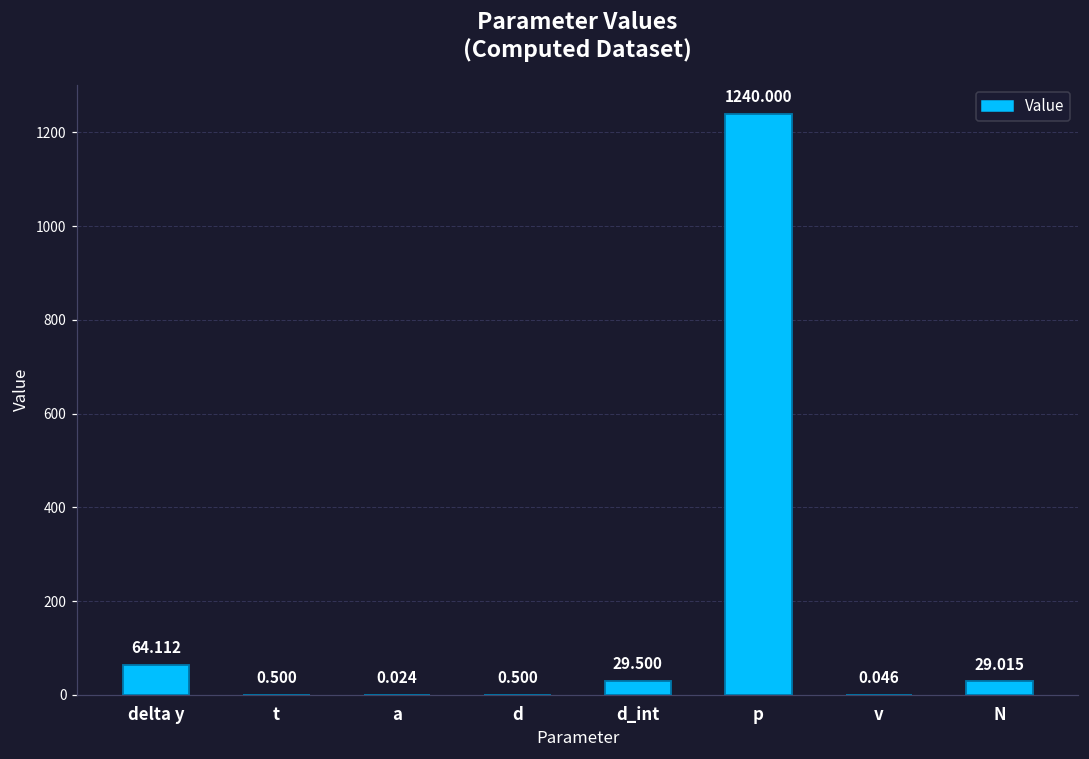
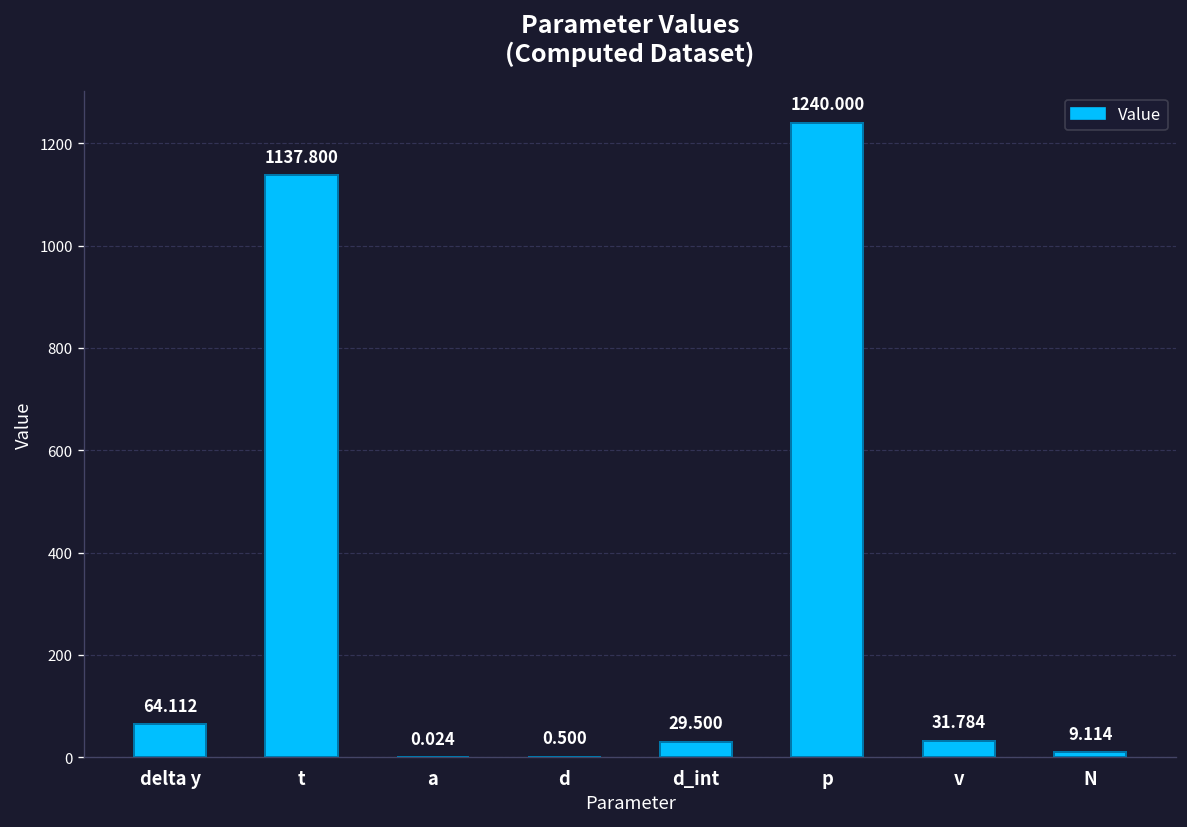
t: 0.500 -> 1137.800
v: 0.046 -> 31.784
N: 29.015 -> 9.114
